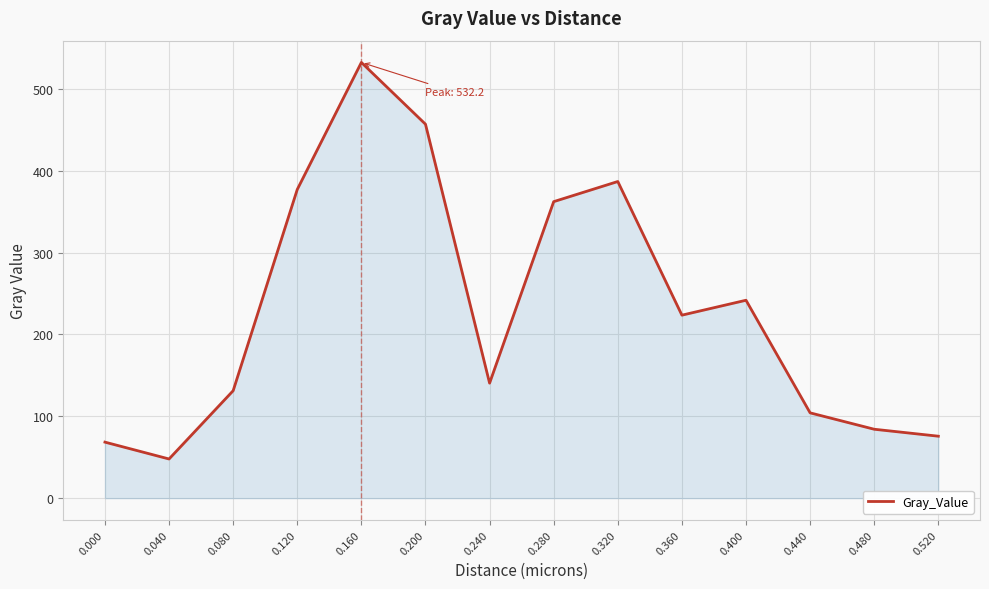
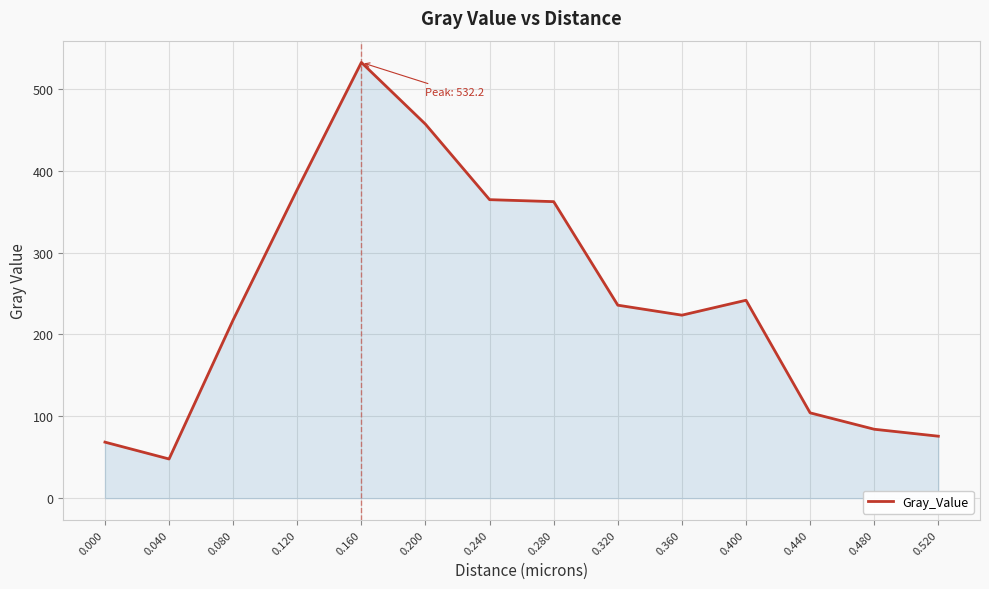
0.080: 130 -> 220
0.240: 140 -> 360
0.320: 390 -> 240
